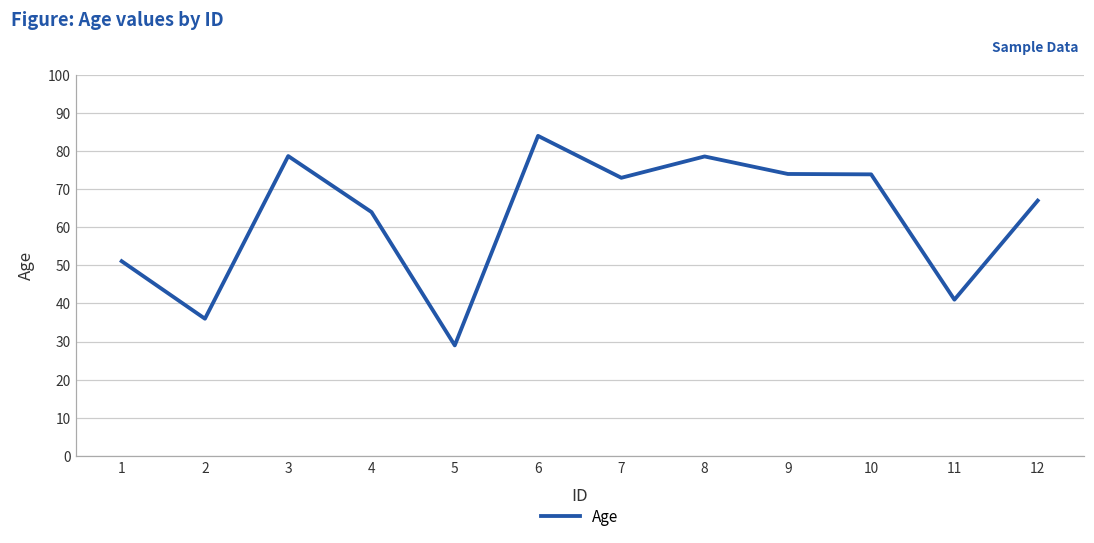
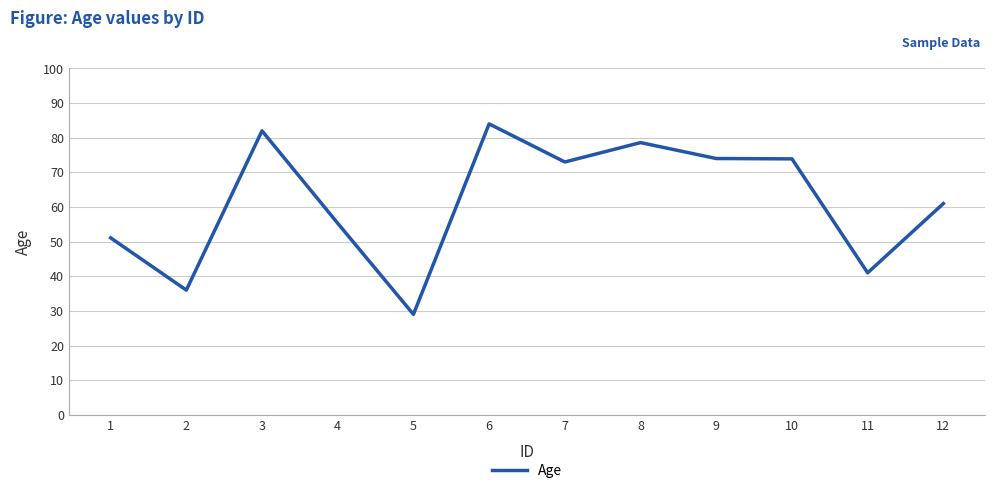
3: 79 -> 82
4: 64 -> 55
12: 67 -> 61
